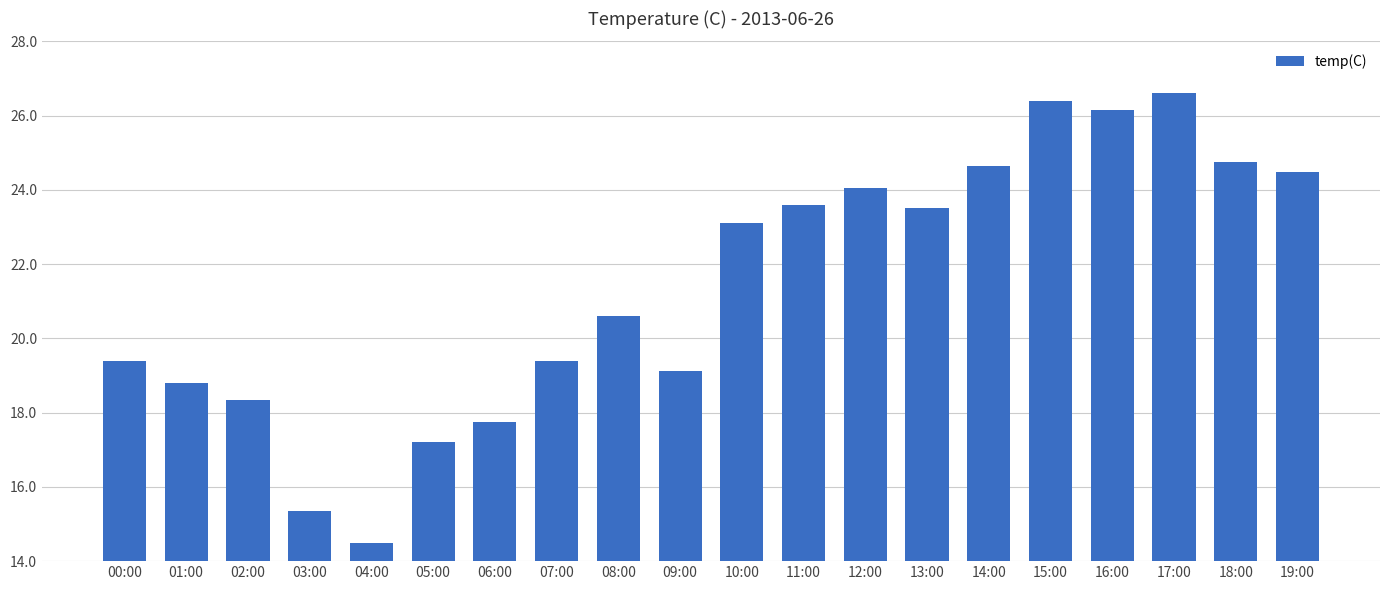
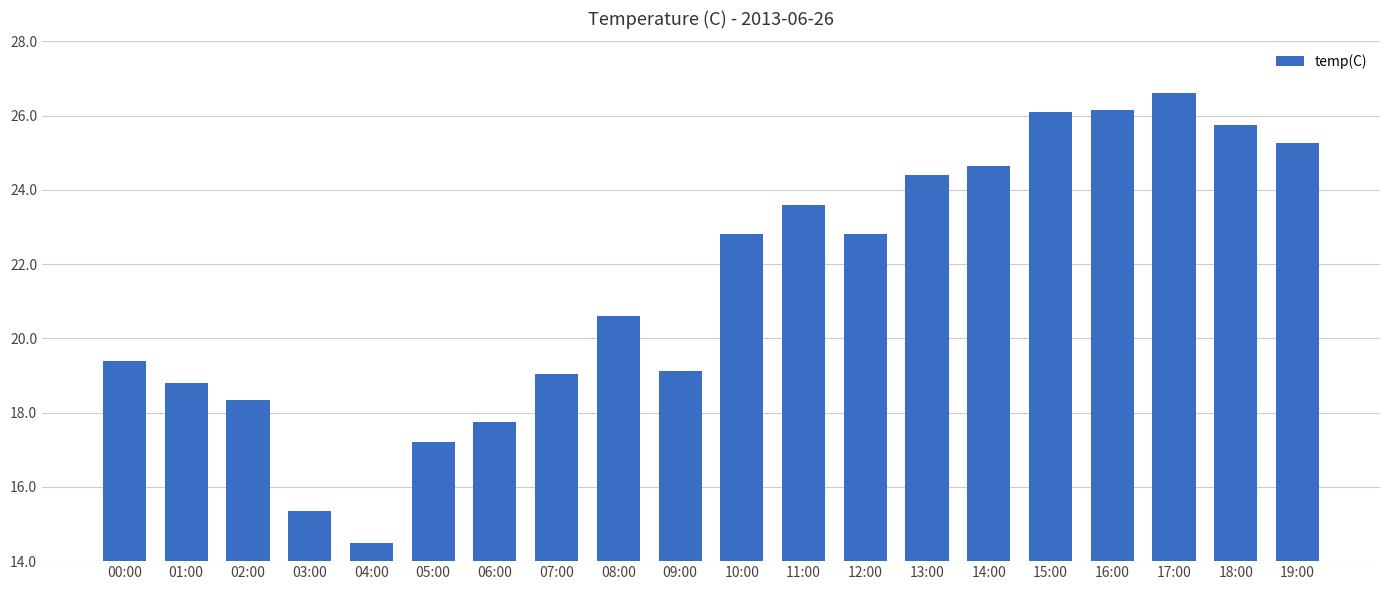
07:00: 19.4 -> 19.1
10:00: 23.1 -> 22.8
12:00: 24.1 -> 22.8
13:00: 23.5 -> 24.4
15:00: 26.4 -> 26.1
18:00: 24.7 -> 25.8
19:00: 24.5 -> 25.3
